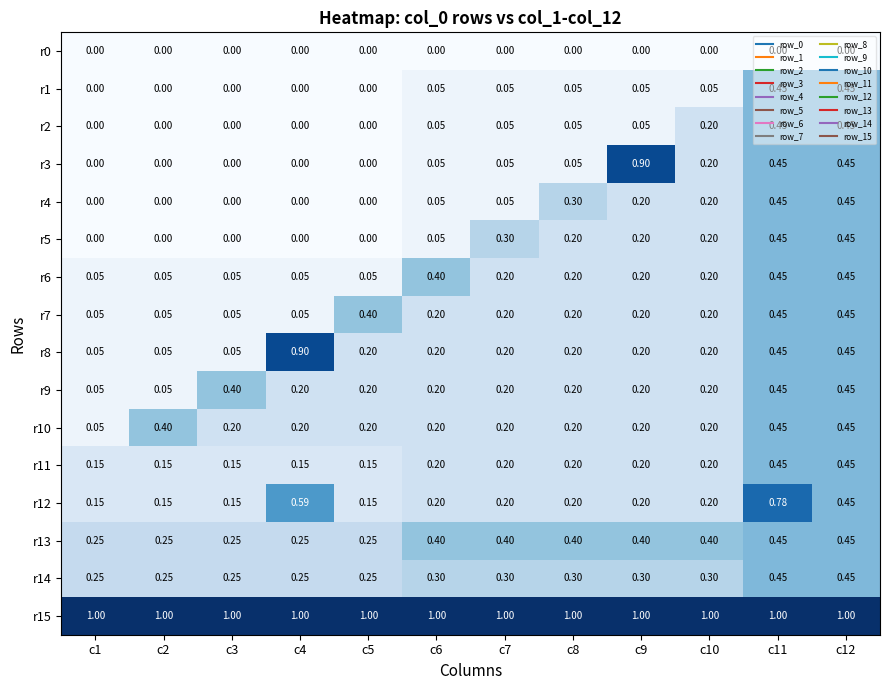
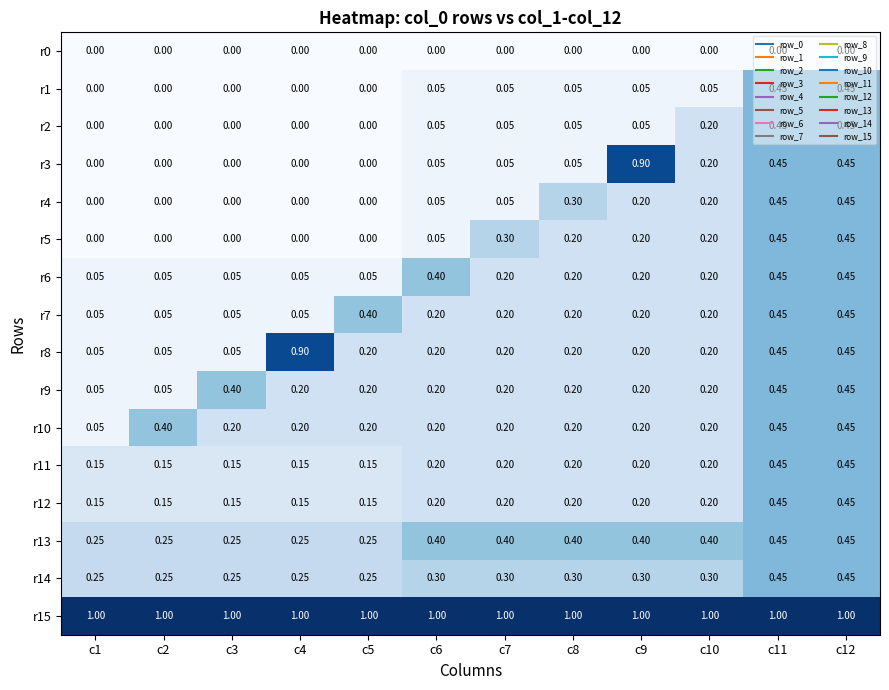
r12, c4: 0.59 -> 0.15
r12, c11: 0.78 -> 0.45
